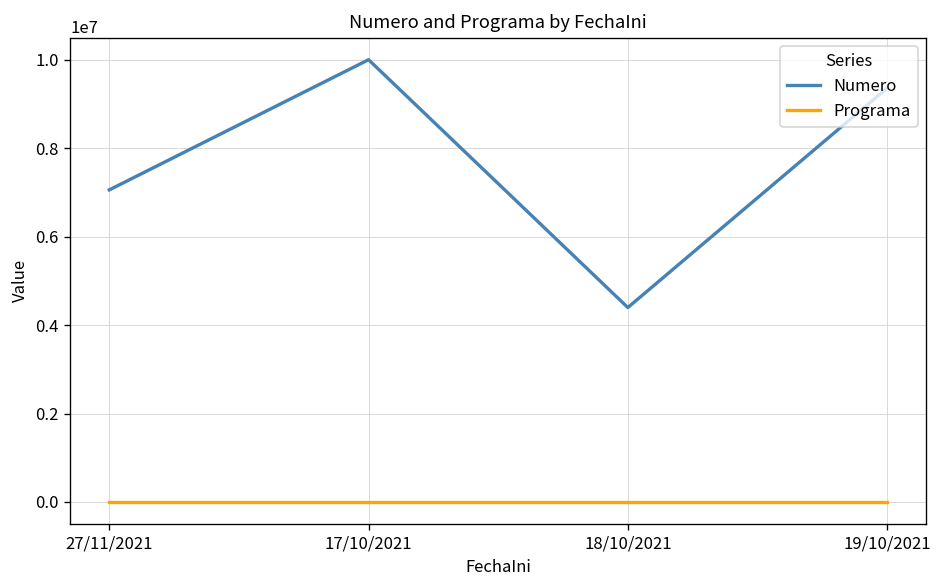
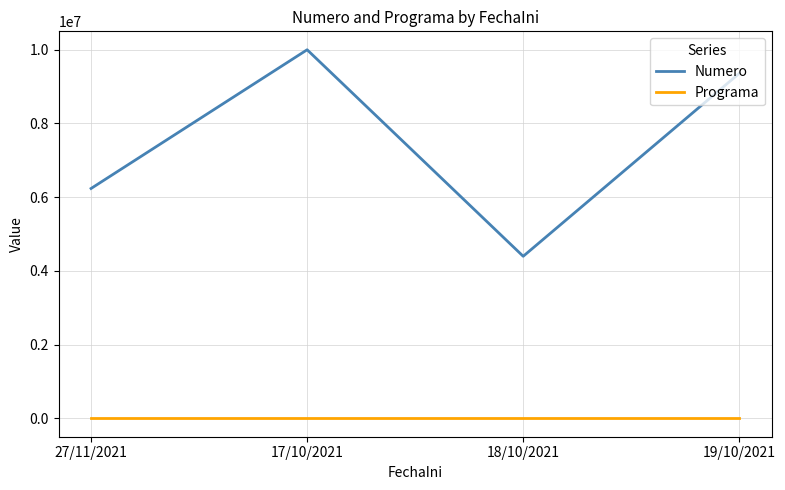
Numero, 27/11/2021: 7100000 -> 6200000
